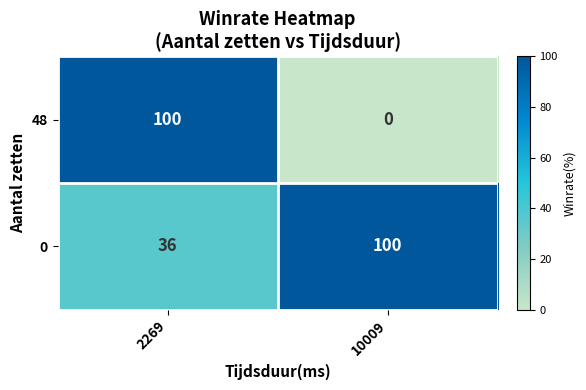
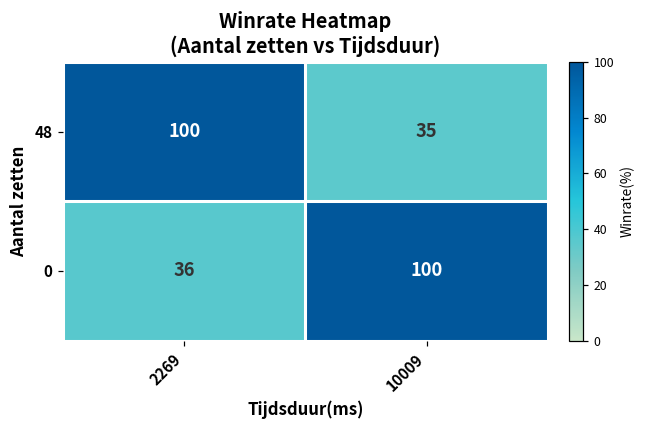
48, 10009: 0 -> 35
